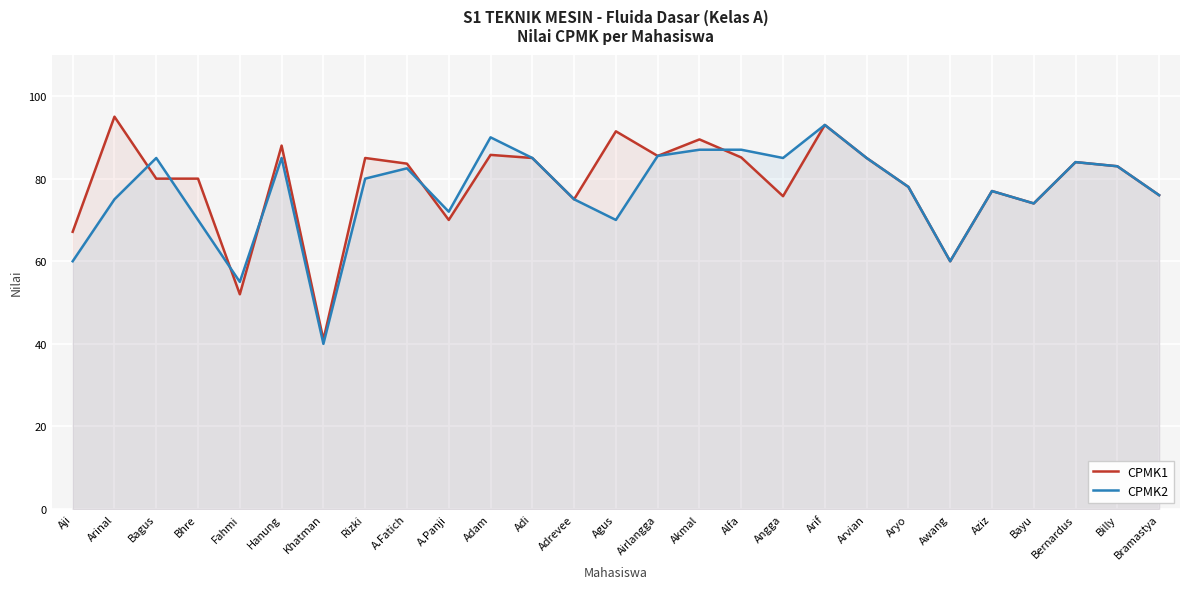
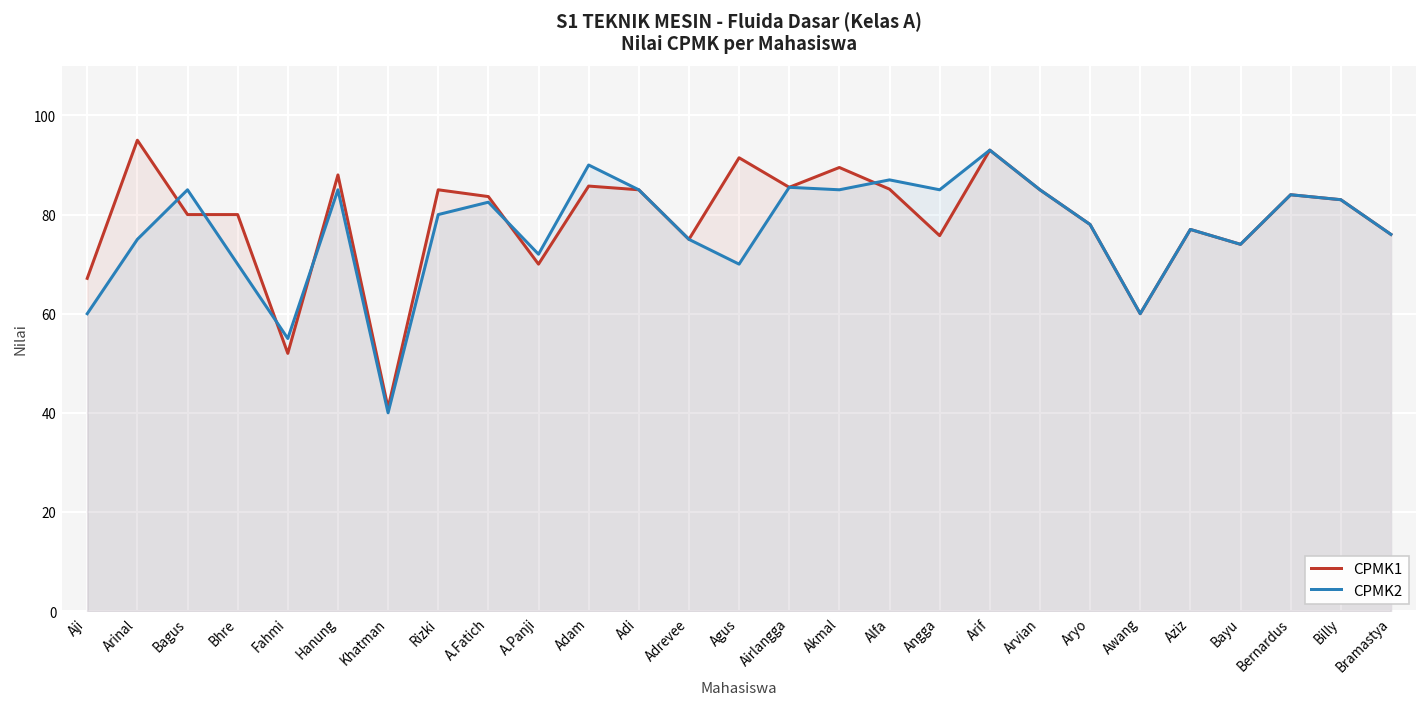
CPMK2, Akmal: 87 -> 85
